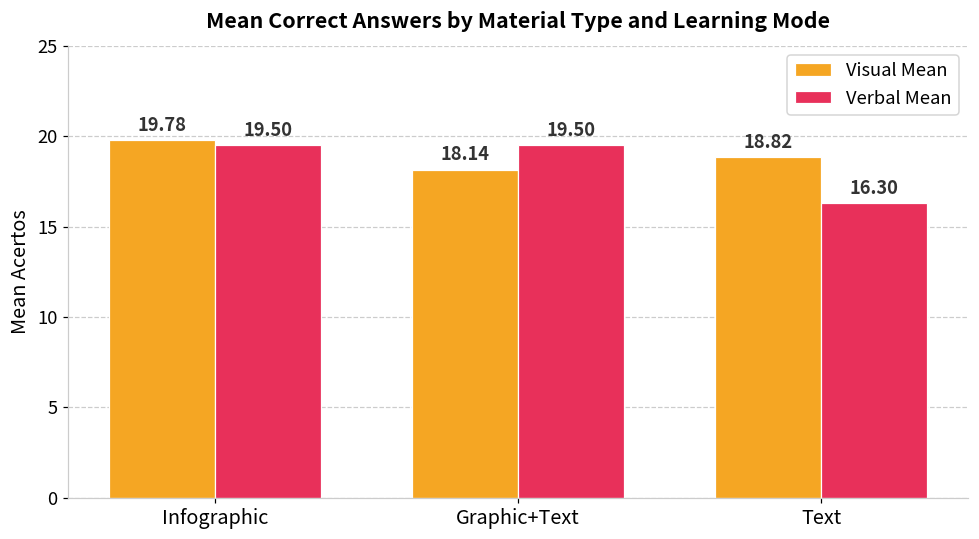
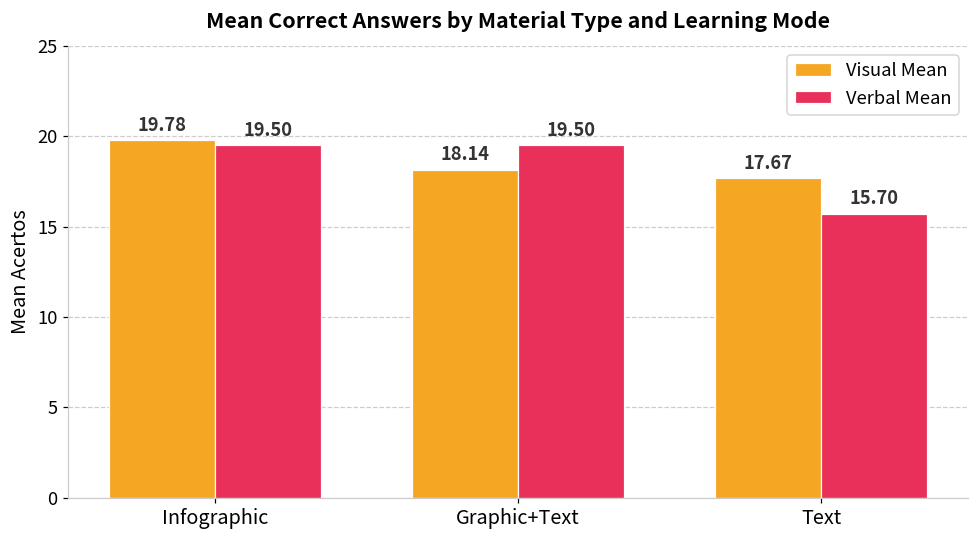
Visual Mean, Text: 18.82 -> 17.67
Verbal Mean, Text: 16.30 -> 15.70
